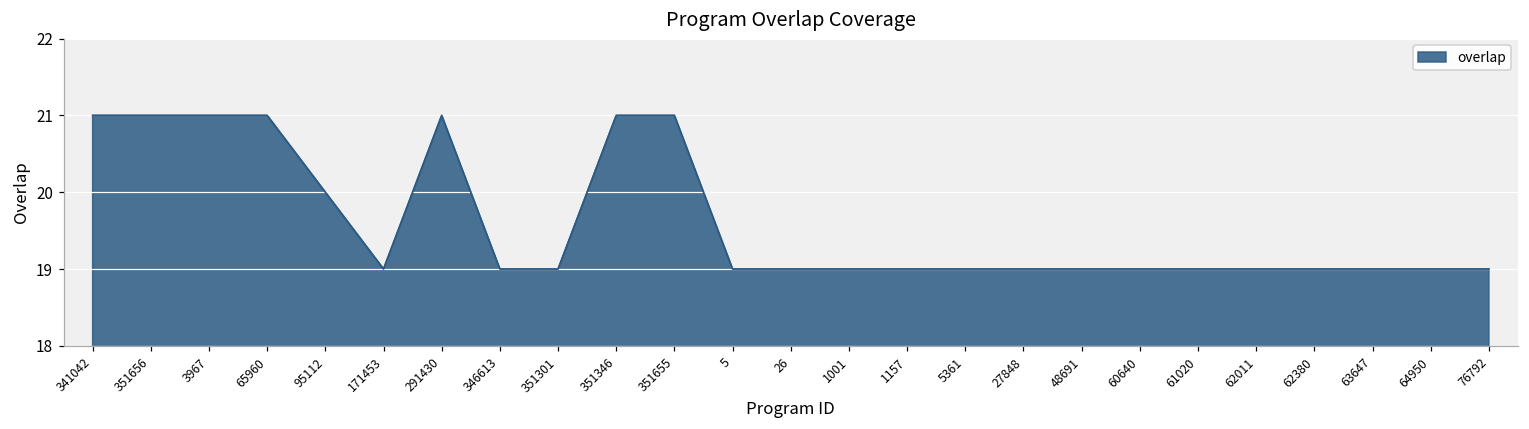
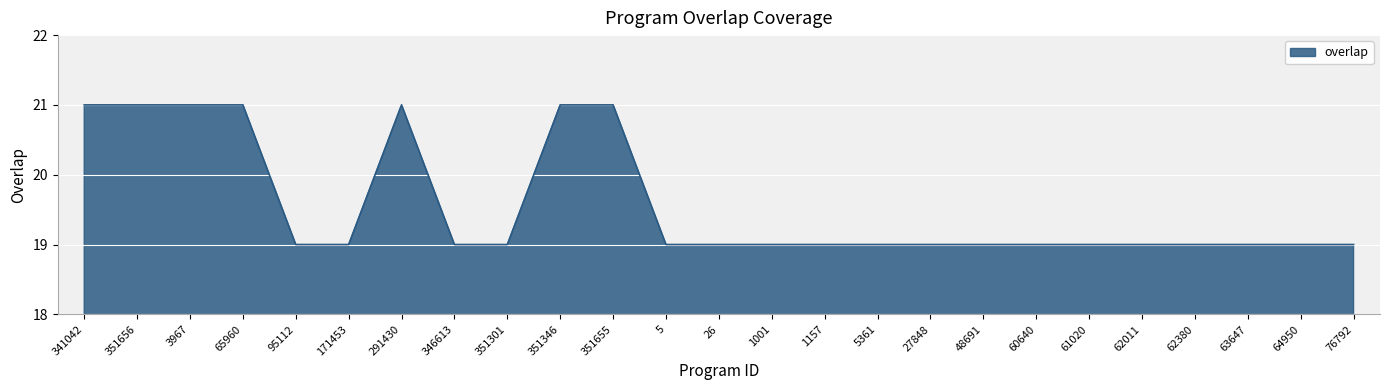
95112: 20 -> 19
